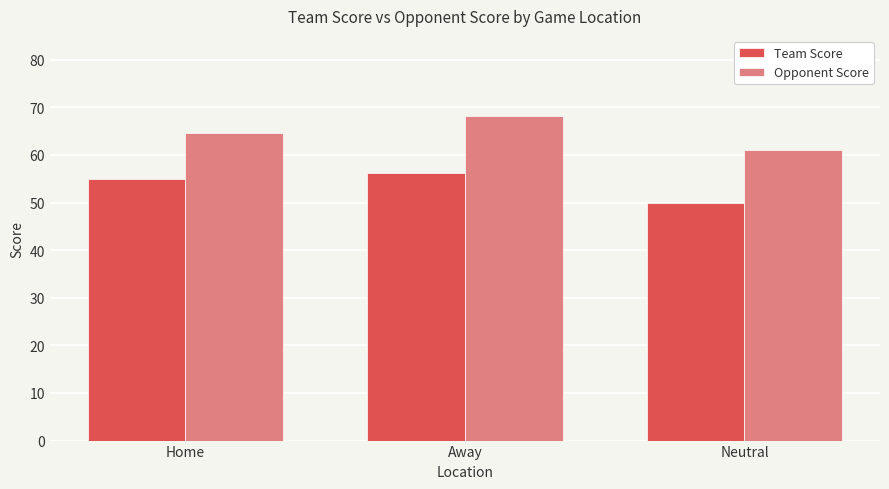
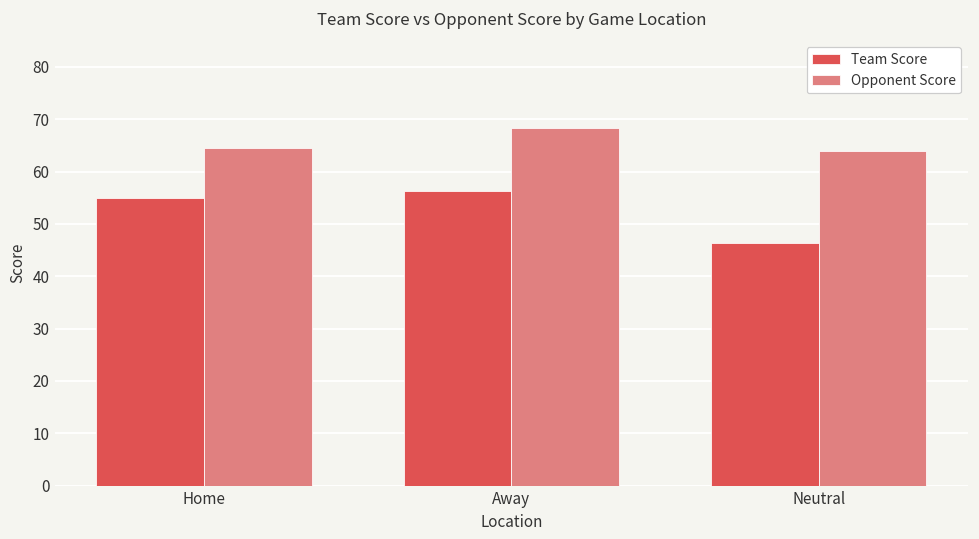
Team Score, Neutral: 50 -> 46
Opponent Score, Neutral: 61 -> 64
